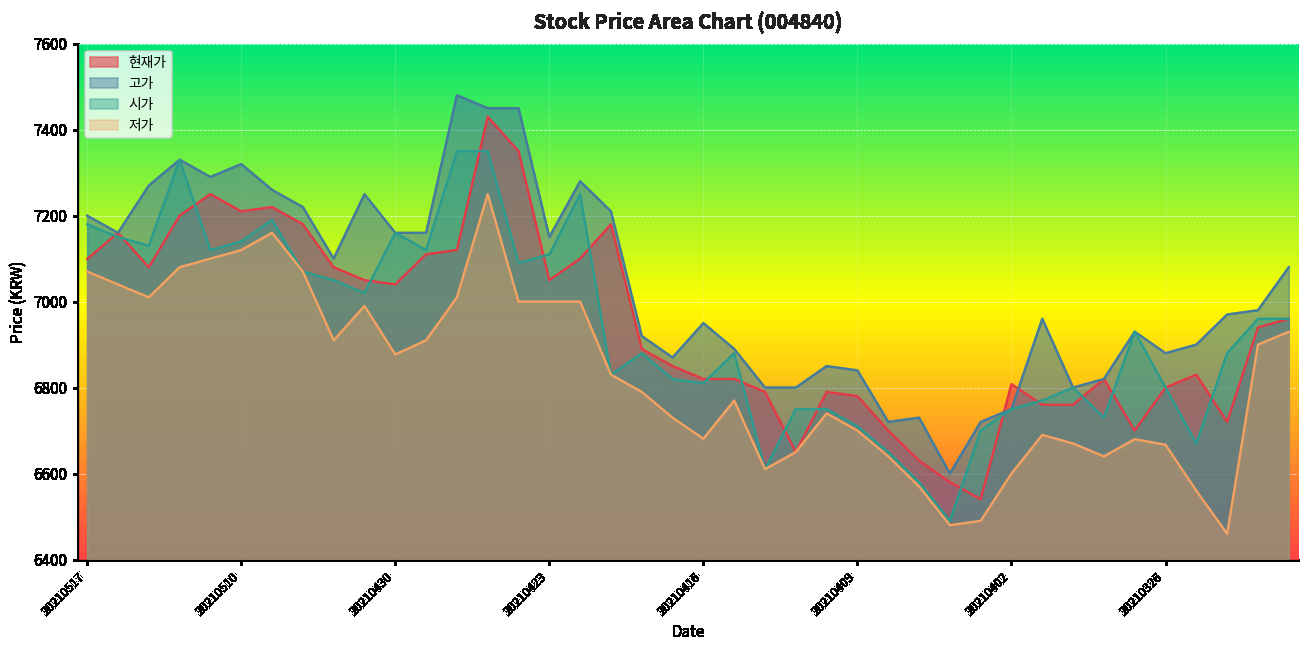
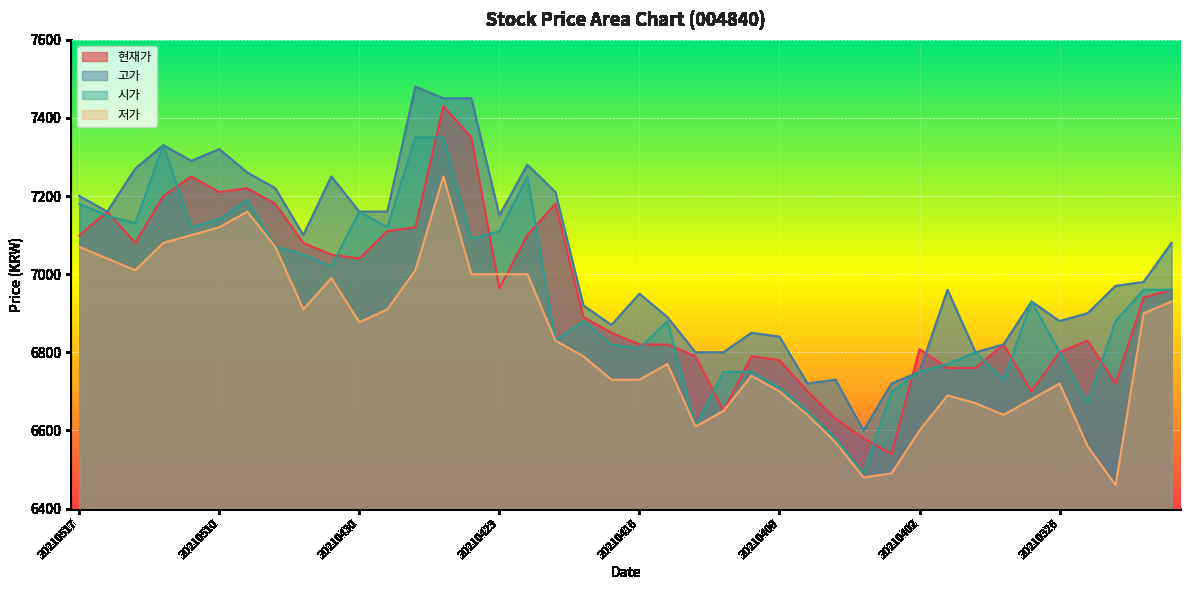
현재가, 20210423: 7050 -> 6960
저가, 20210416: 6680 -> 6730
저가, 20210326: 6670 -> 6720
